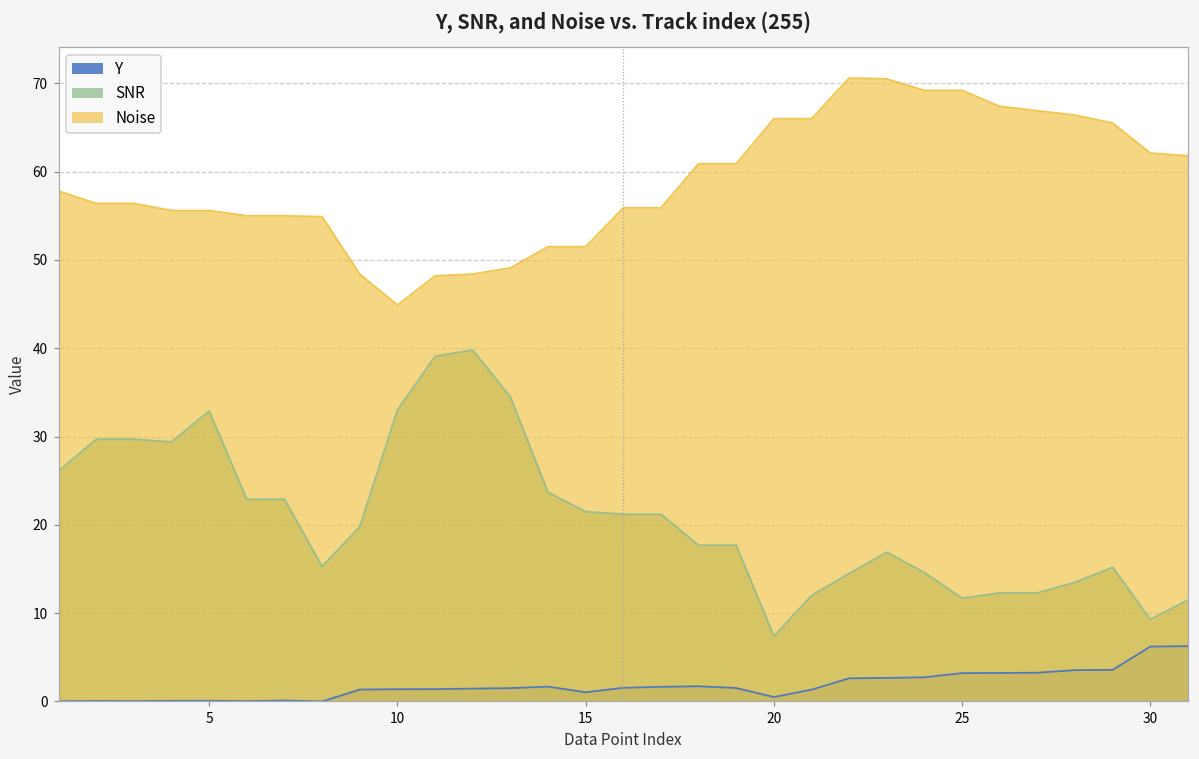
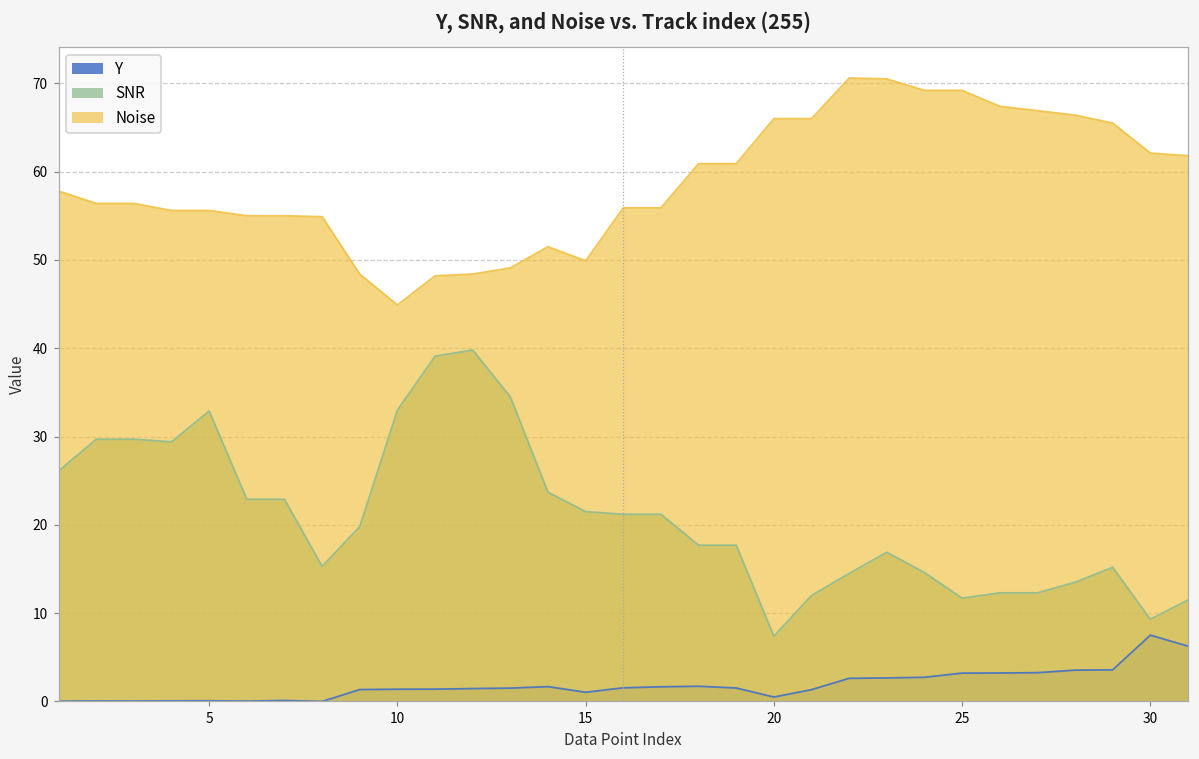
Noise, 15: 52 -> 50
Y, 30: 6 -> 8
